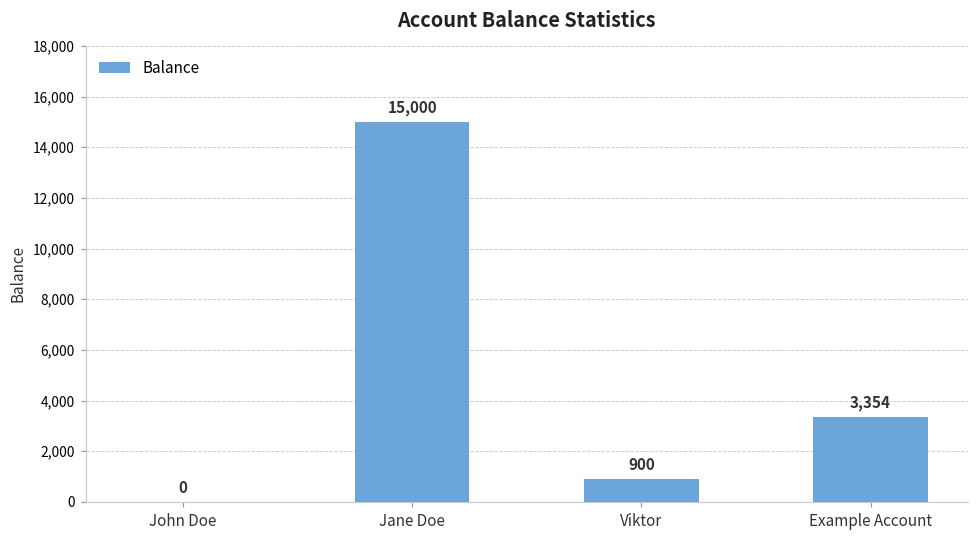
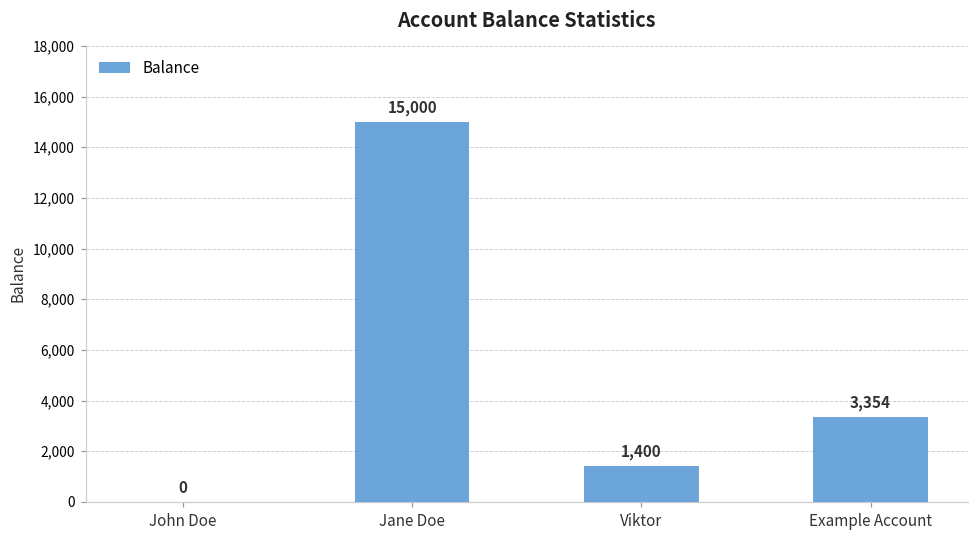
Viktor: 900 -> 1,400
